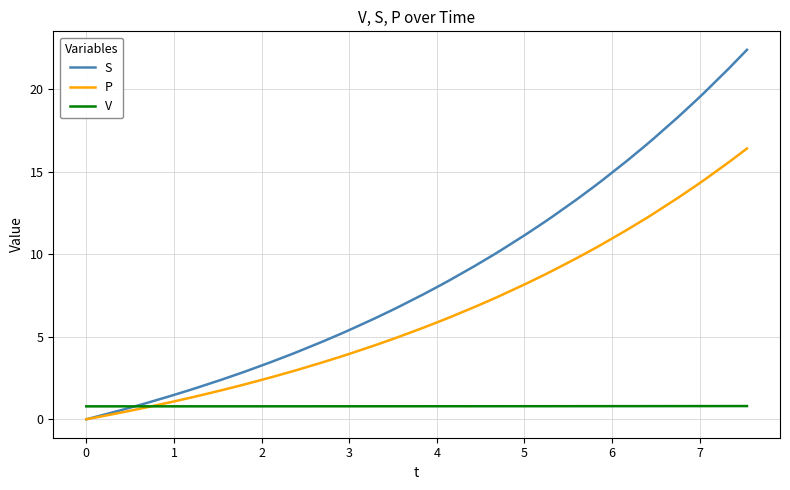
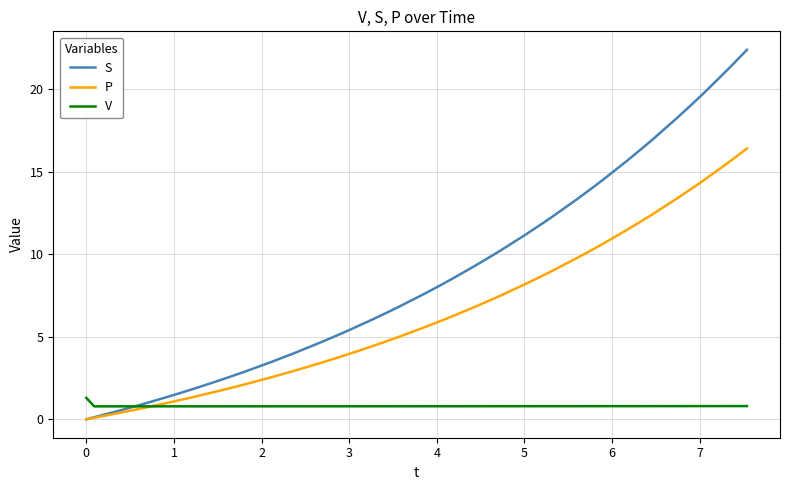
V, 0: 0.8 -> 1.3
